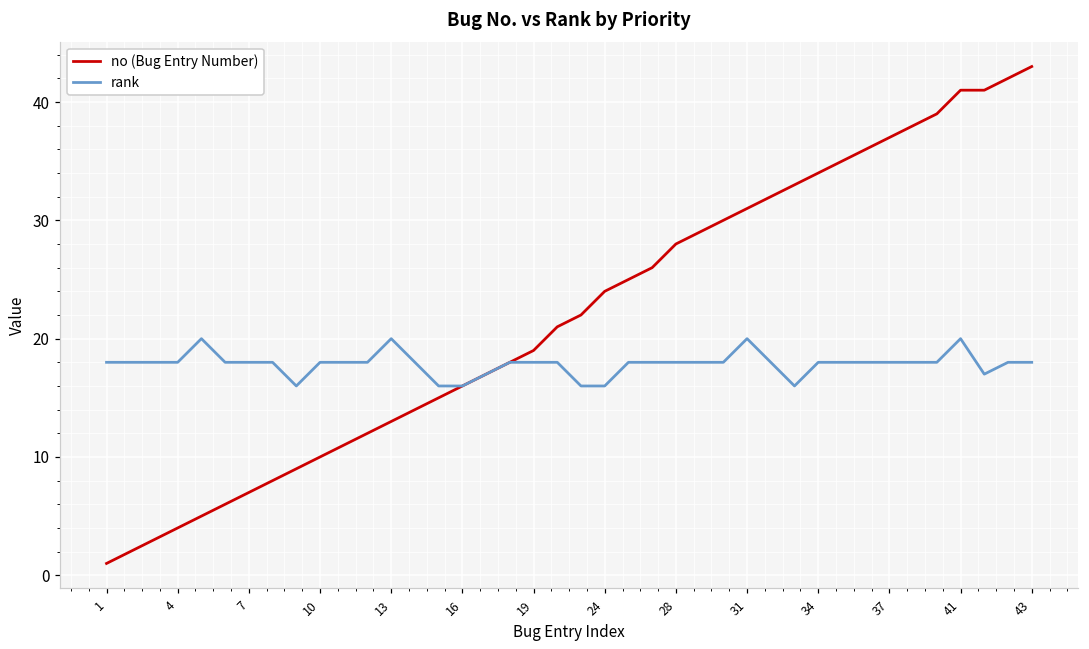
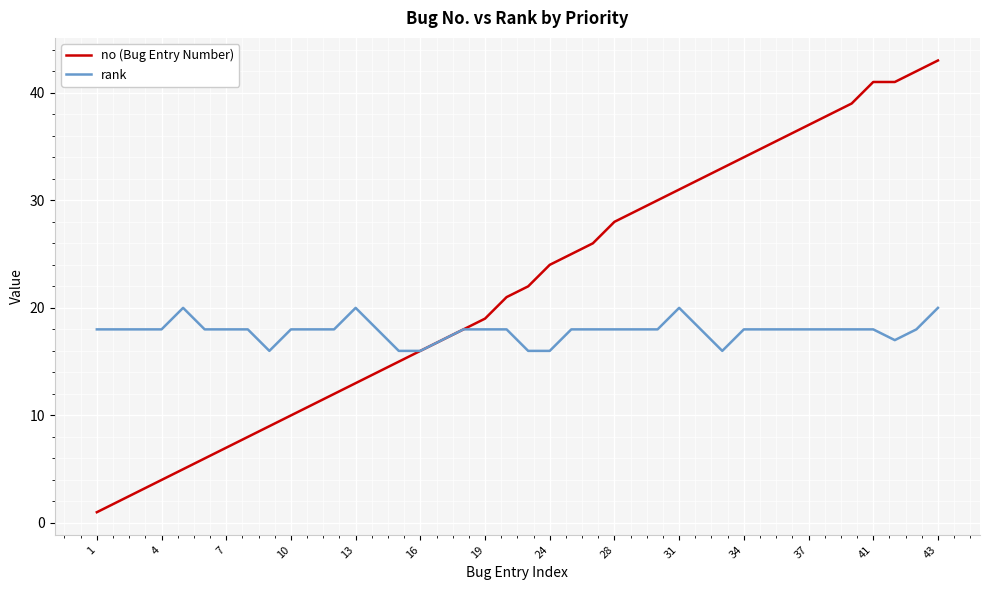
rank, 41: 20 -> 18
rank, 43: 18 -> 20
